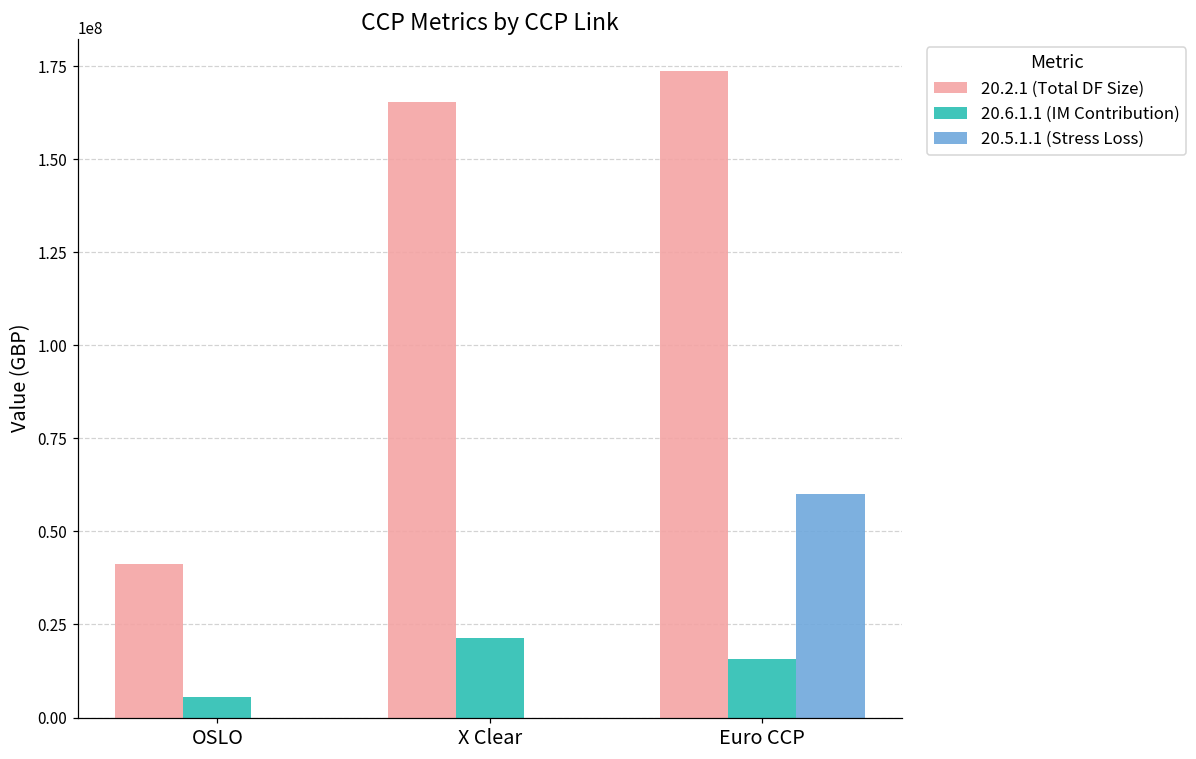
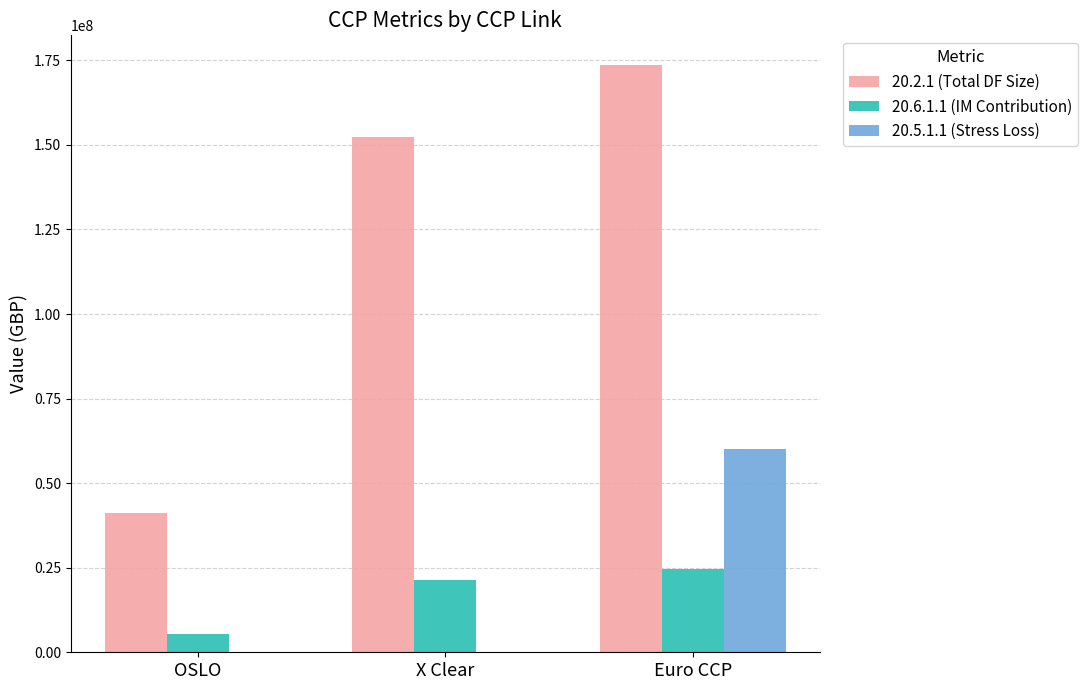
20.2.1 (Total DF Size), X Clear: 165000000 -> 152000000
20.6.1.1 (IM Contribution), Euro CCP: 16000000 -> 25000000
